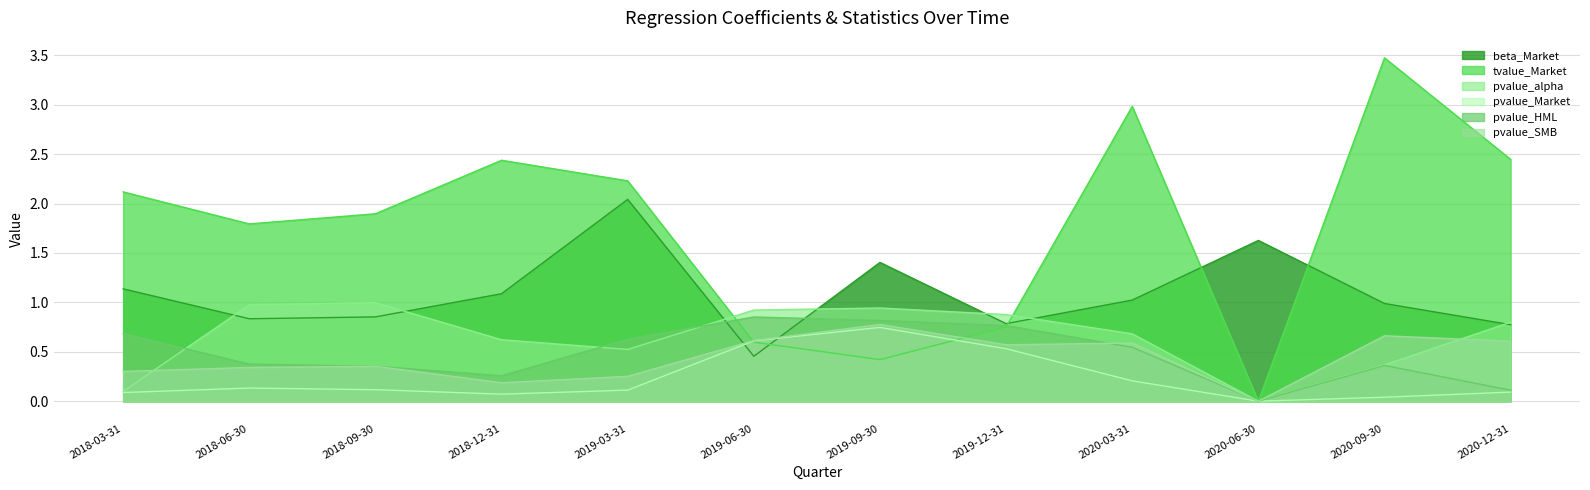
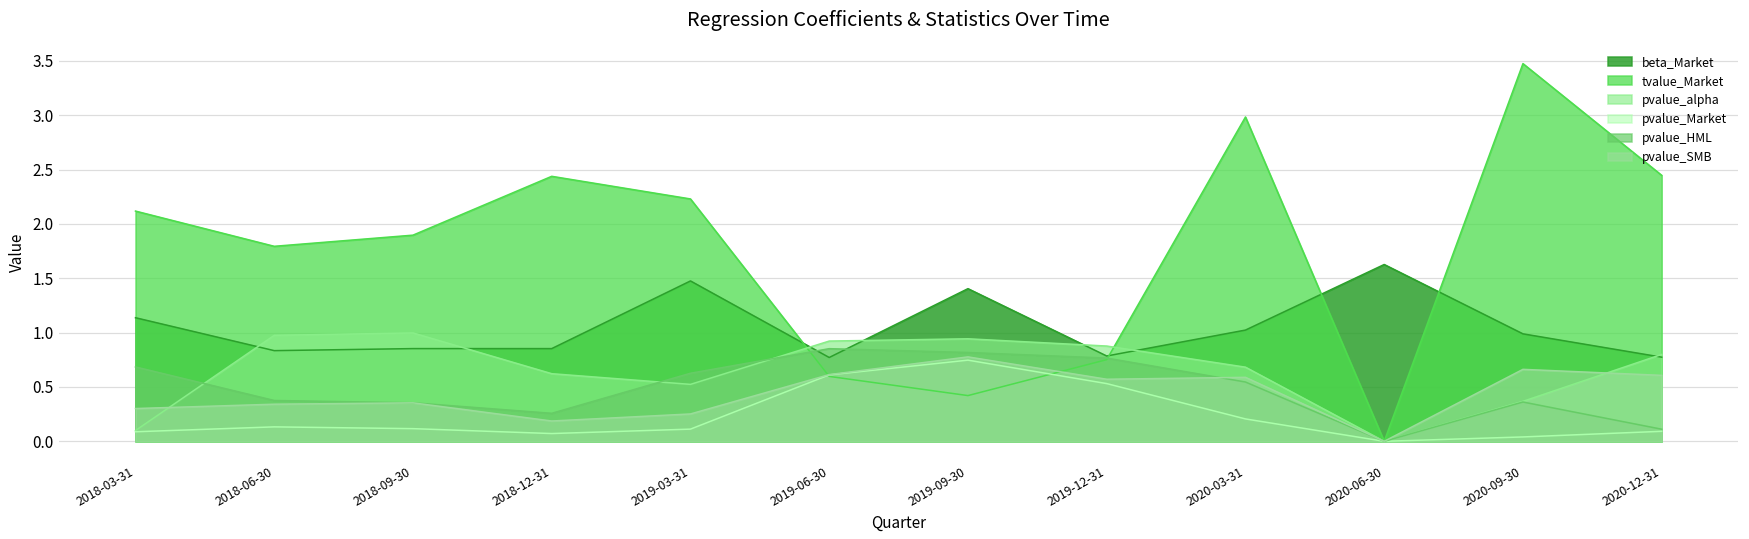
beta_Market, 2018-12-31: 1.1 -> 0.9
beta_Market, 2019-03-31: 2.0 -> 1.5
beta_Market, 2019-06-30: 0.5 -> 0.8
